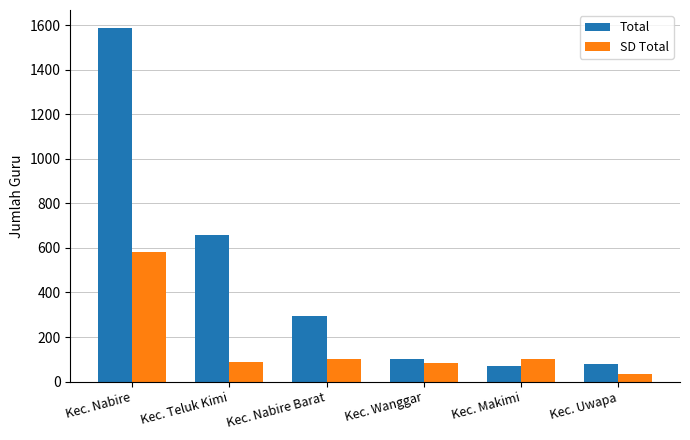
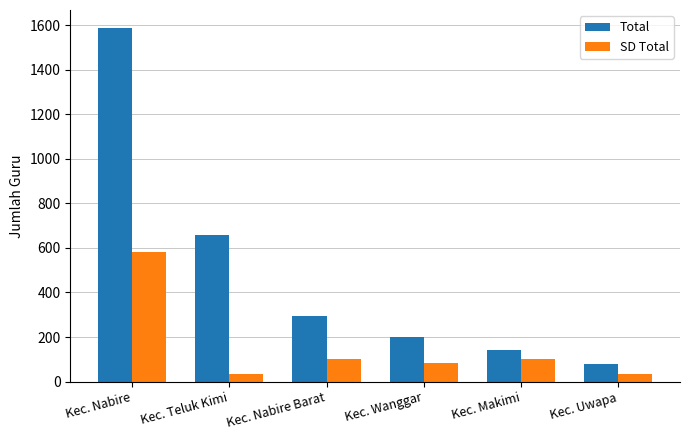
SD Total, Kec. Teluk Kimi: 90 -> 30
Total, Kec. Wanggar: 100 -> 200
Total, Kec. Makimi: 70 -> 140
